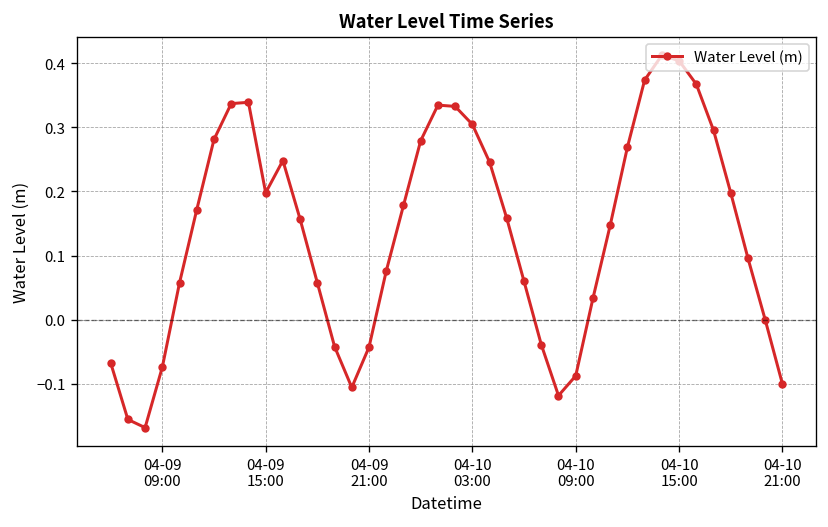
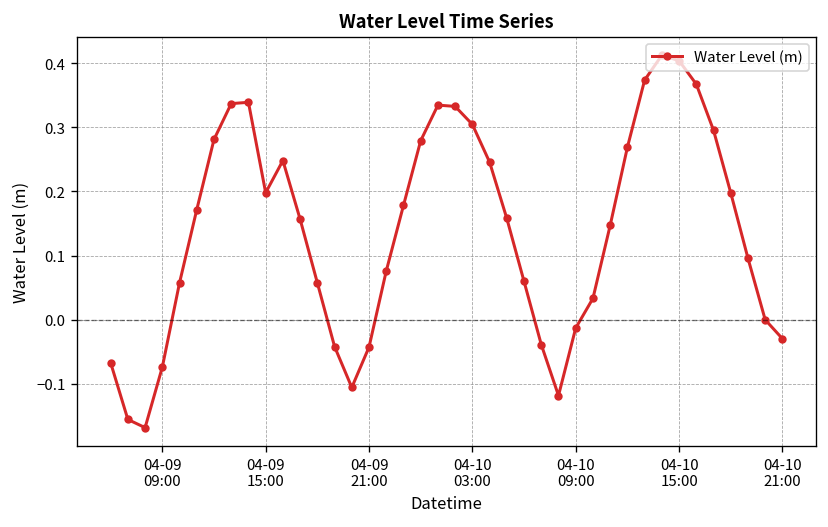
04-10 09:00: -0.09 -> -0.01
04-10 21:00: -0.10 -> -0.03
